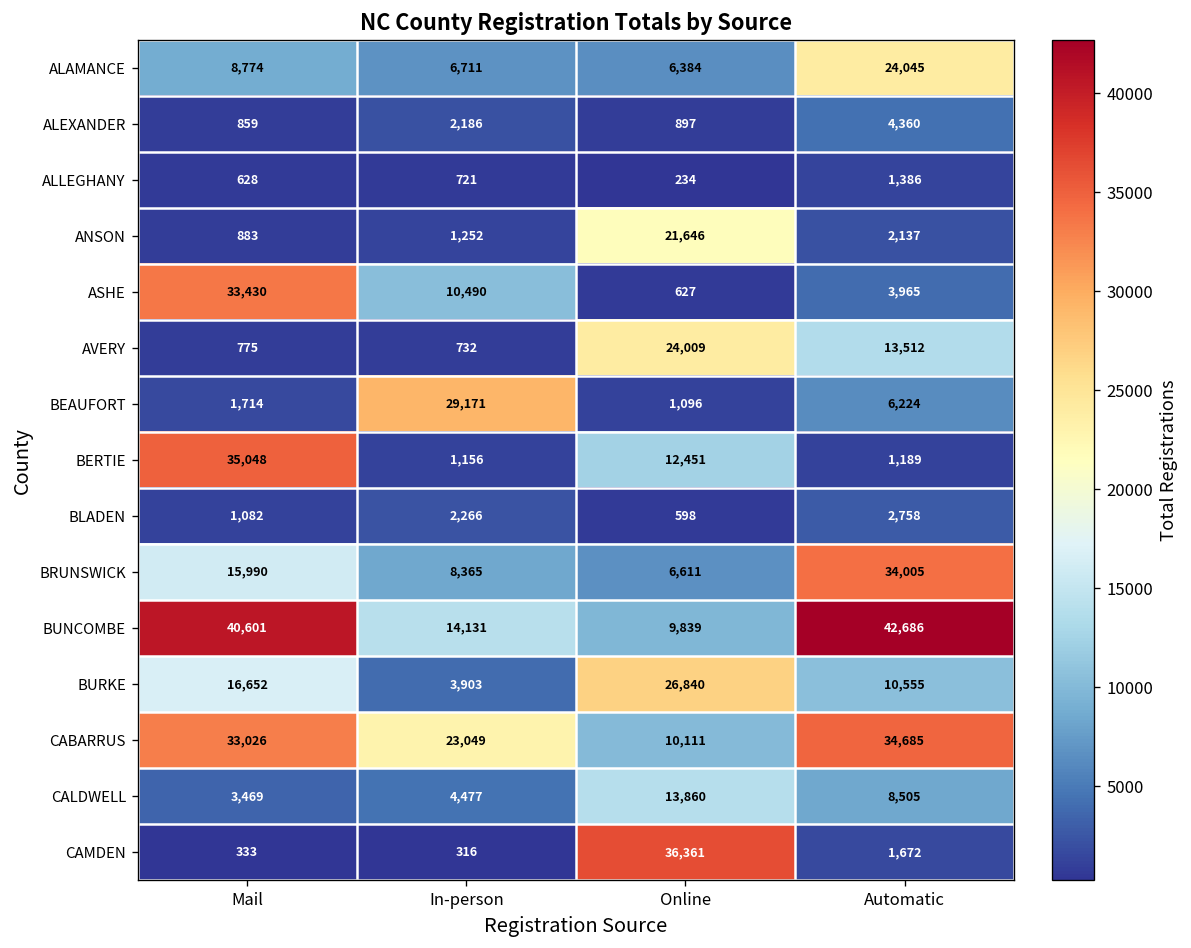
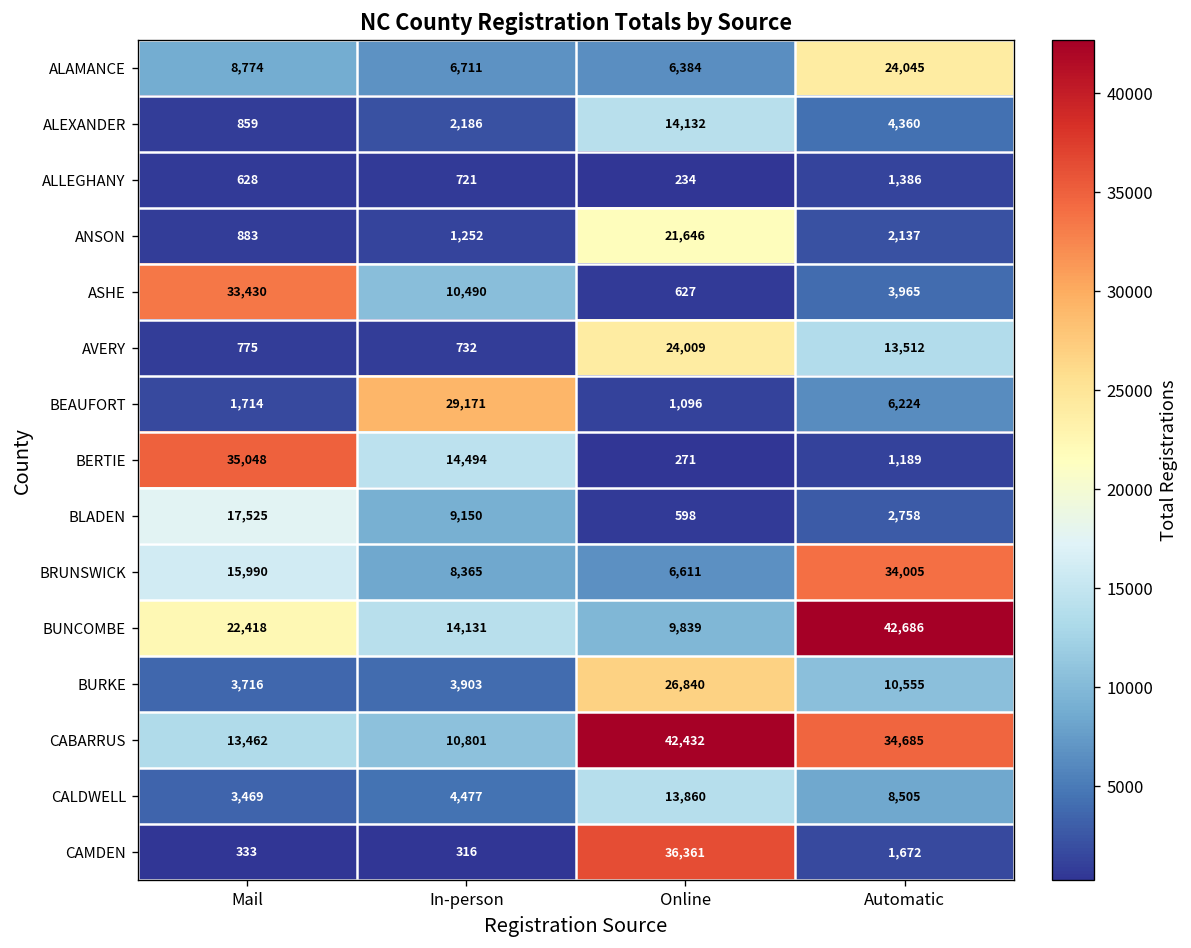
ALEXANDER, Online: 897 -> 14,132
BERTIE, In-person: 1,156 -> 14,494
BERTIE, Online: 12,451 -> 271
BLADEN, Mail: 1,082 -> 17,525
BLADEN, In-person: 2,266 -> 9,150
BUNCOMBE, Mail: 40,601 -> 22,418
BURKE, Mail: 16,652 -> 3,716
CABARRUS, Mail: 33,026 -> 13,462
CABARRUS, In-person: 23,049 -> 10,801
CABARRUS, Online: 10,111 -> 42,432
